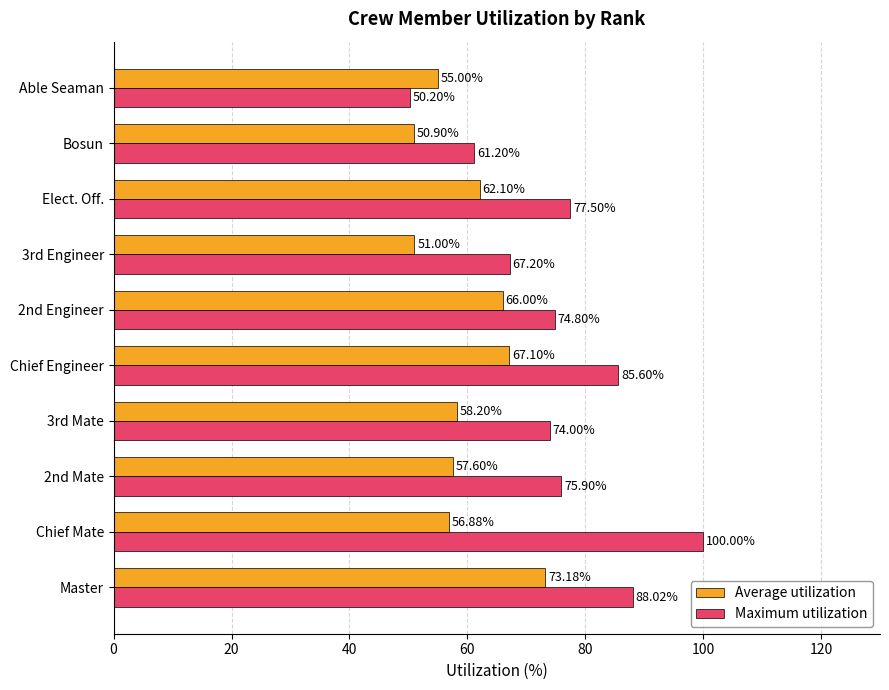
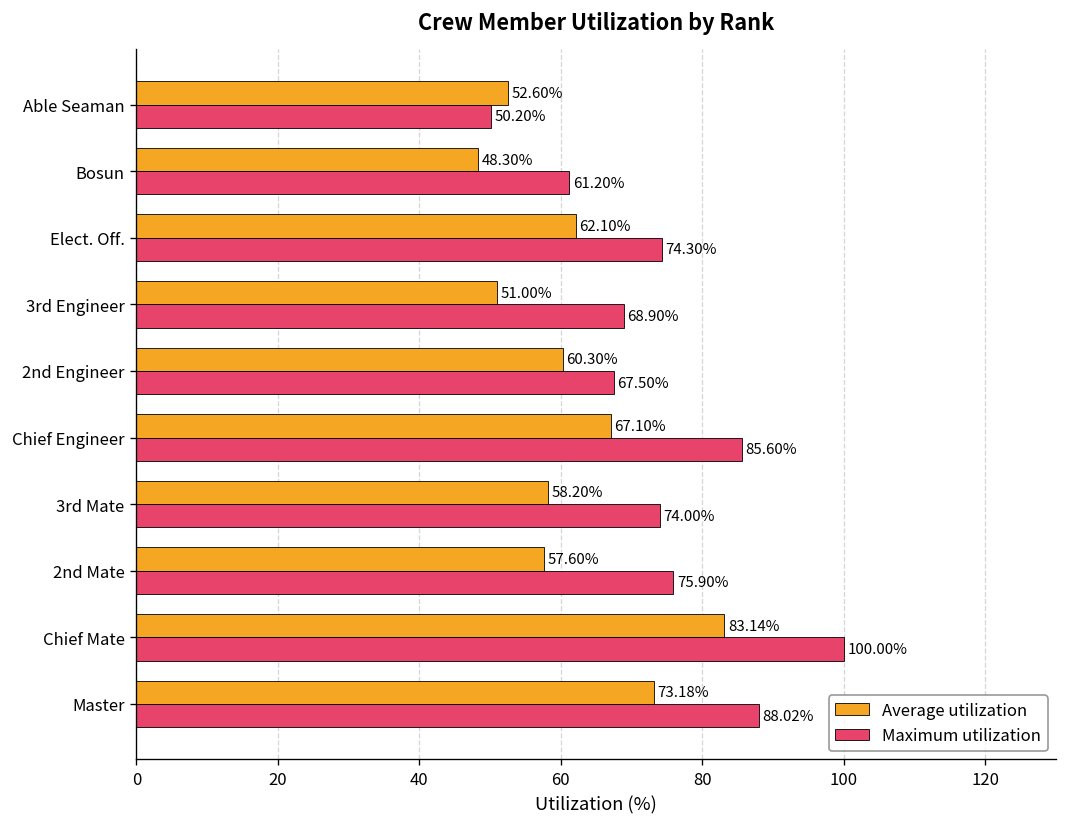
Average utilization, Able Seaman: 55.00% -> 52.60%
Average utilization, Bosun: 50.90% -> 48.30%
Maximum utilization, Elect. Off.: 77.50% -> 74.30%
Maximum utilization, 3rd Engineer: 67.20% -> 68.90%
Average utilization, 2nd Engineer: 66.00% -> 60.30%
Maximum utilization, 2nd Engineer: 74.80% -> 67.50%
Average utilization, Chief Mate: 56.88% -> 83.14%
